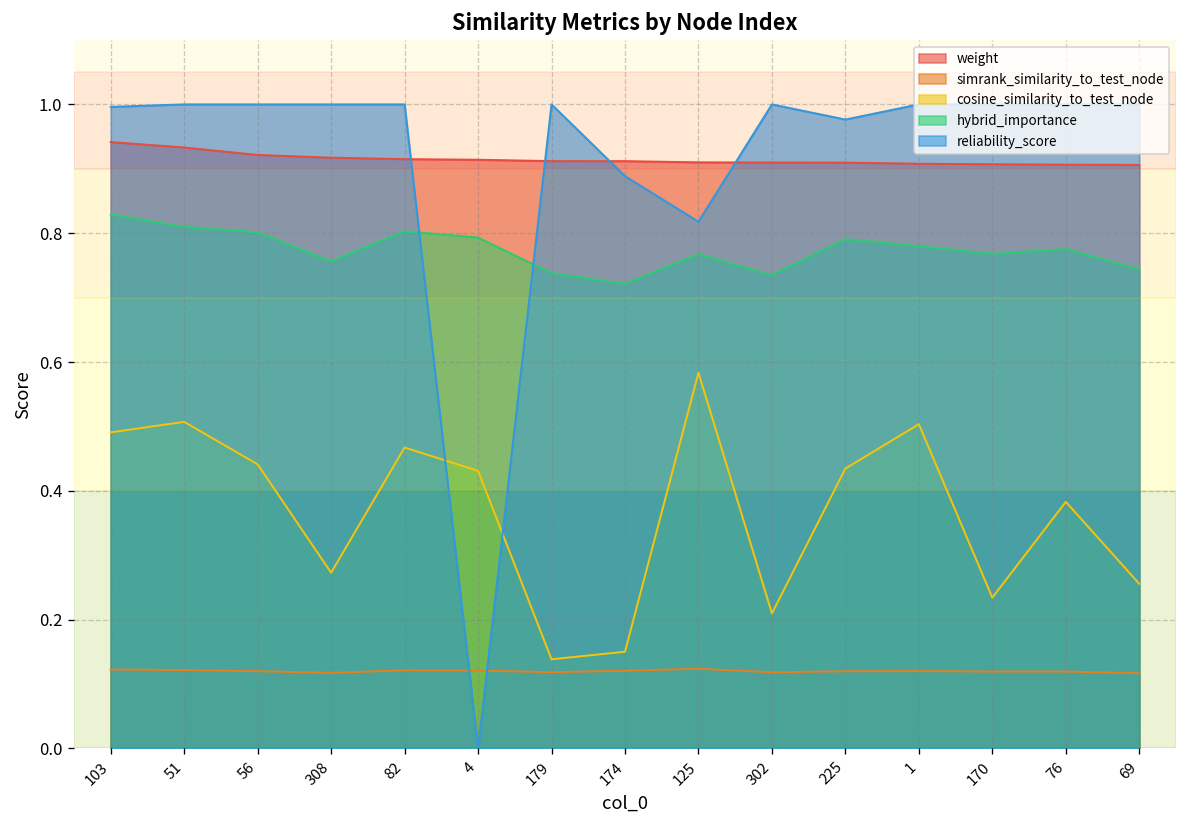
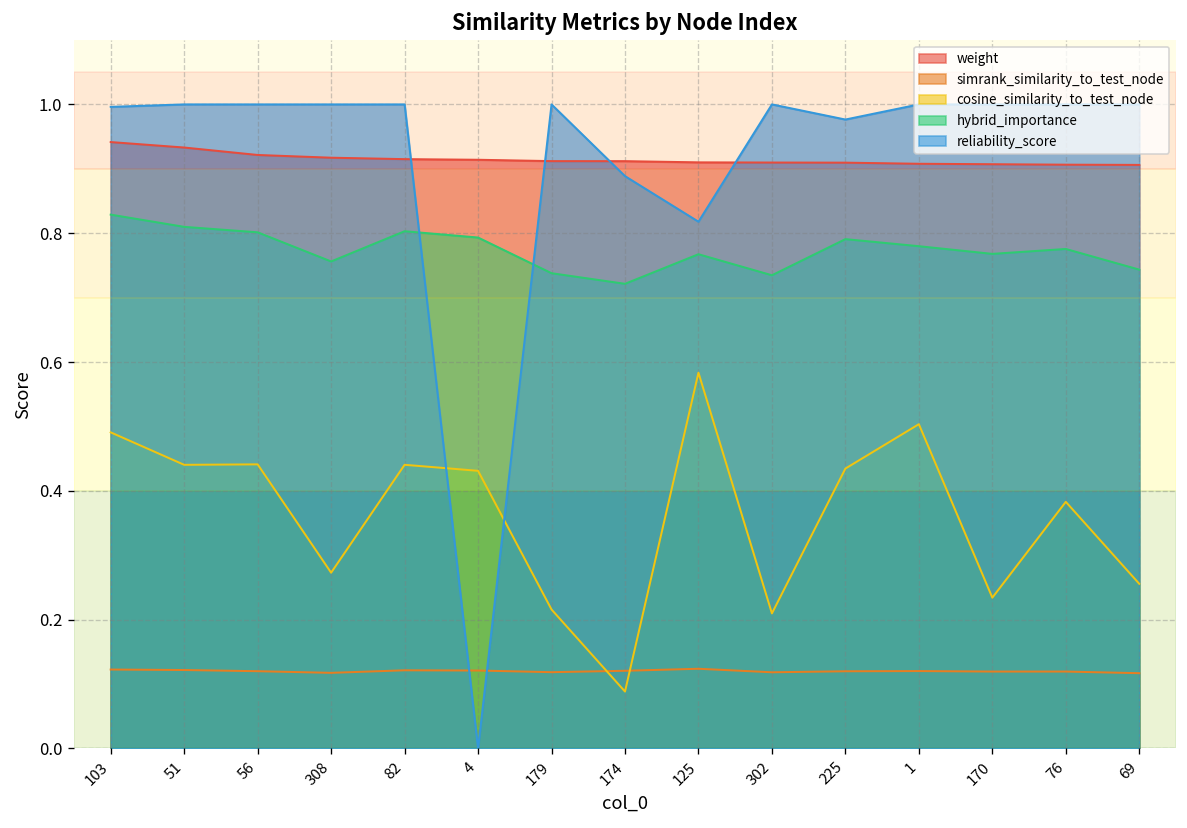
cosine_similarity_to_test_node, 51: 0.51 -> 0.44
cosine_similarity_to_test_node, 82: 0.47 -> 0.44
cosine_similarity_to_test_node, 179: 0.14 -> 0.22
cosine_similarity_to_test_node, 174: 0.15 -> 0.09
